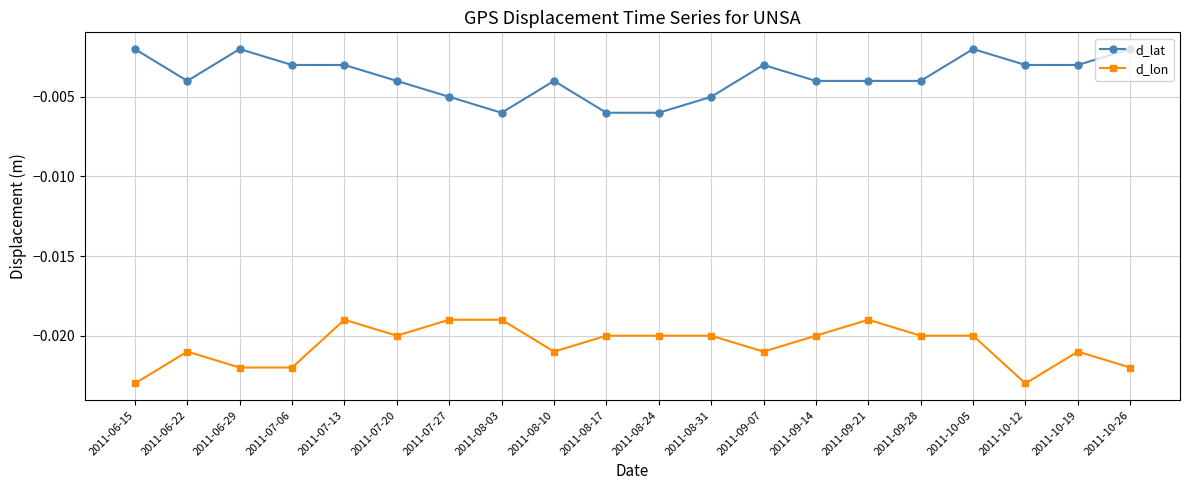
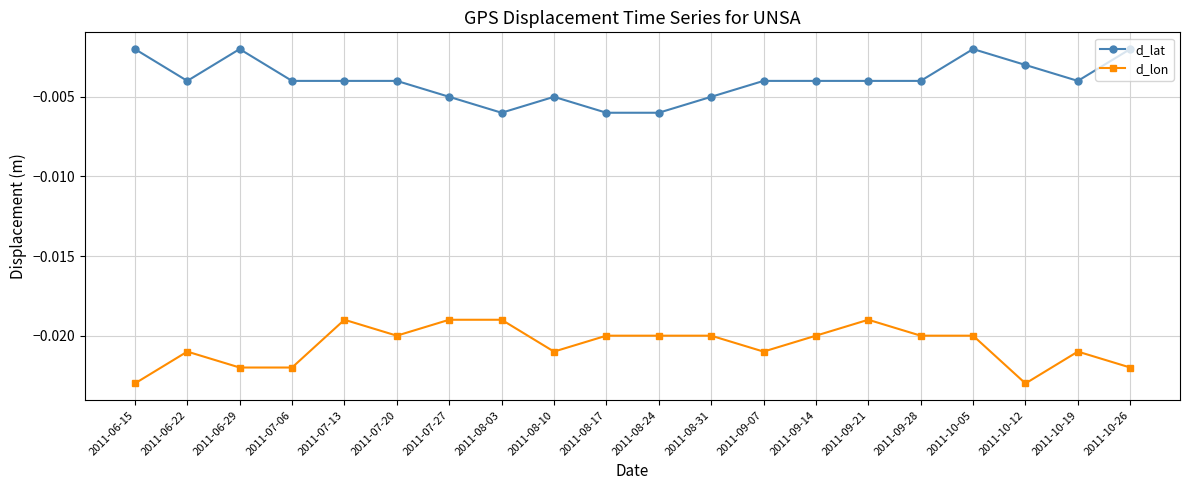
d_lat, 2011-07-06: -0.003 -> -0.004
d_lat, 2011-07-13: -0.003 -> -0.004
d_lat, 2011-08-10: -0.004 -> -0.005
d_lat, 2011-09-07: -0.003 -> -0.004
d_lat, 2011-10-19: -0.003 -> -0.004
